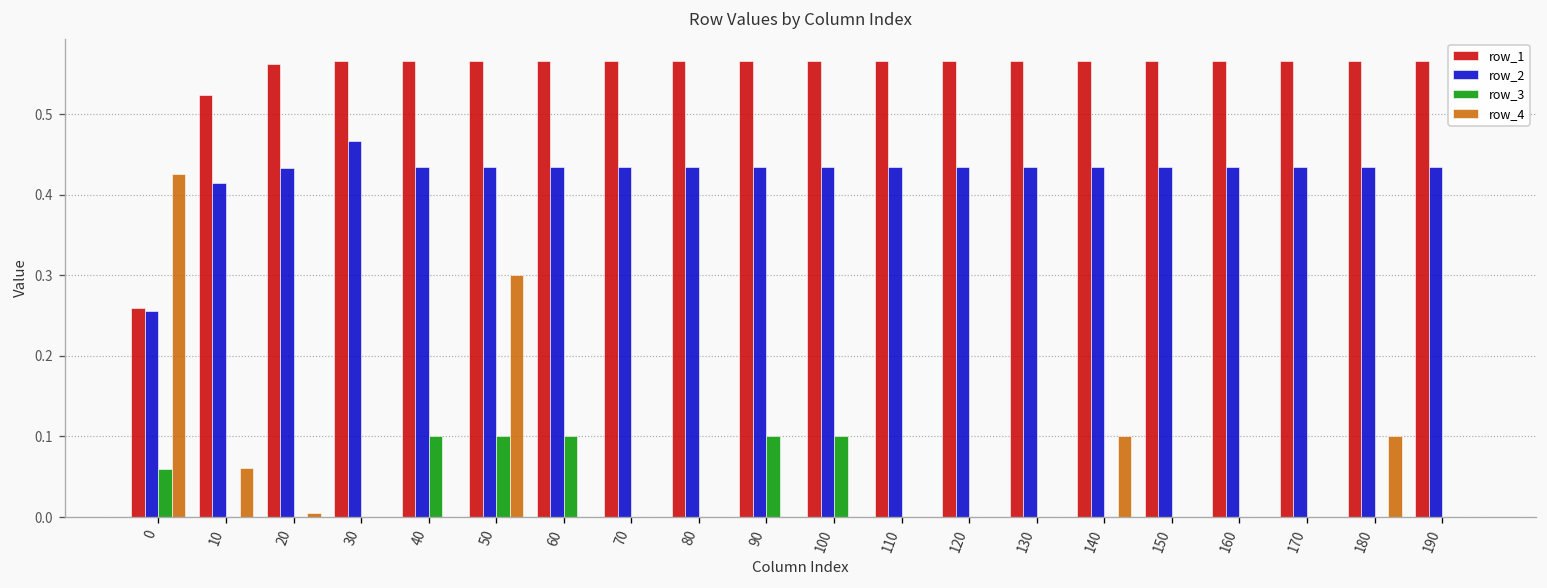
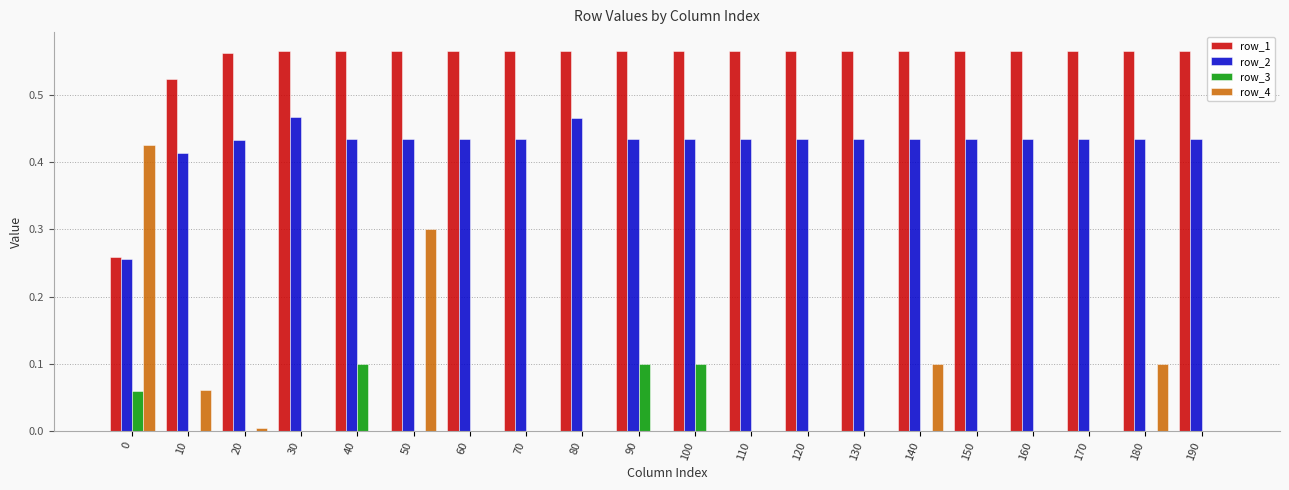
row_3, 50: 0.1 -> 0.0
row_3, 60: 0.1 -> 0.0
row_2, 80: 0.43 -> 0.47
